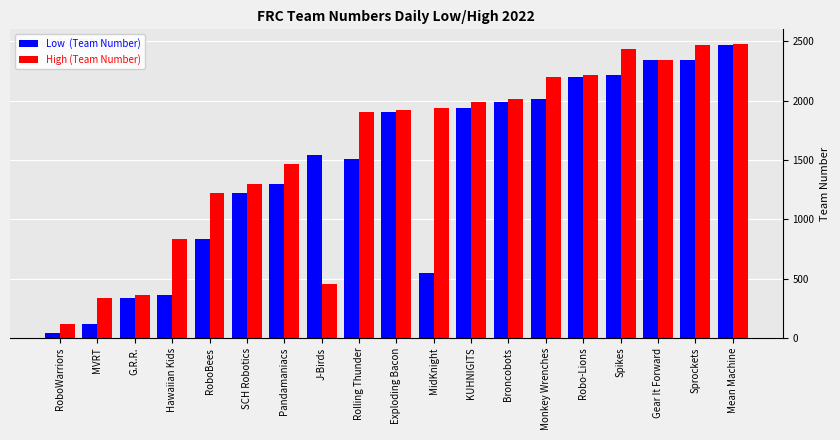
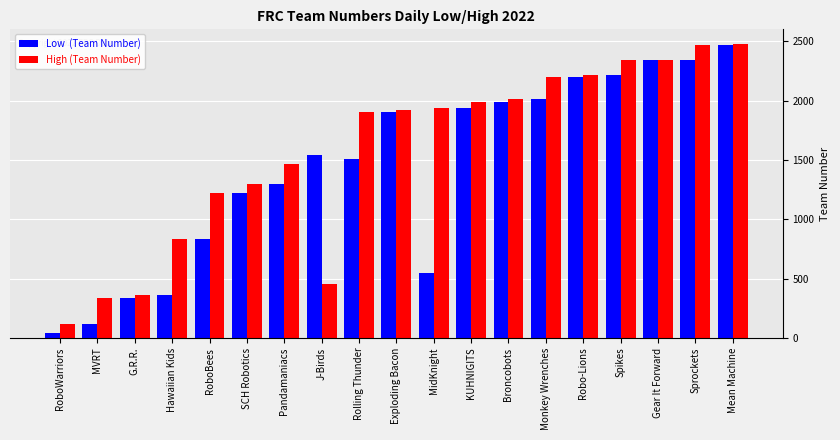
High (Team Number), Spikes: 2440 -> 2340
